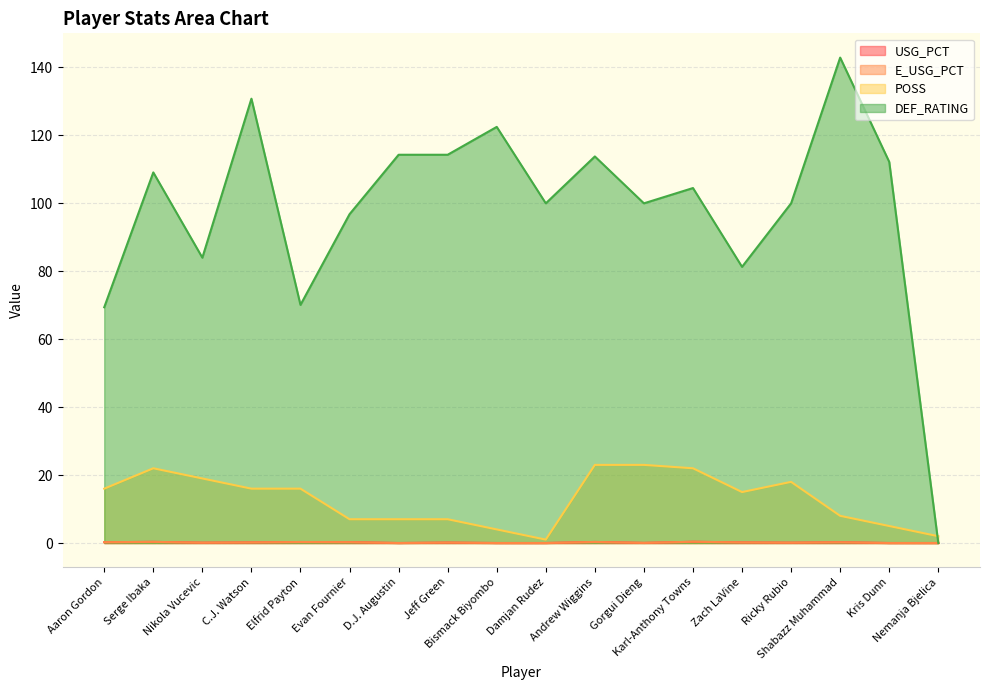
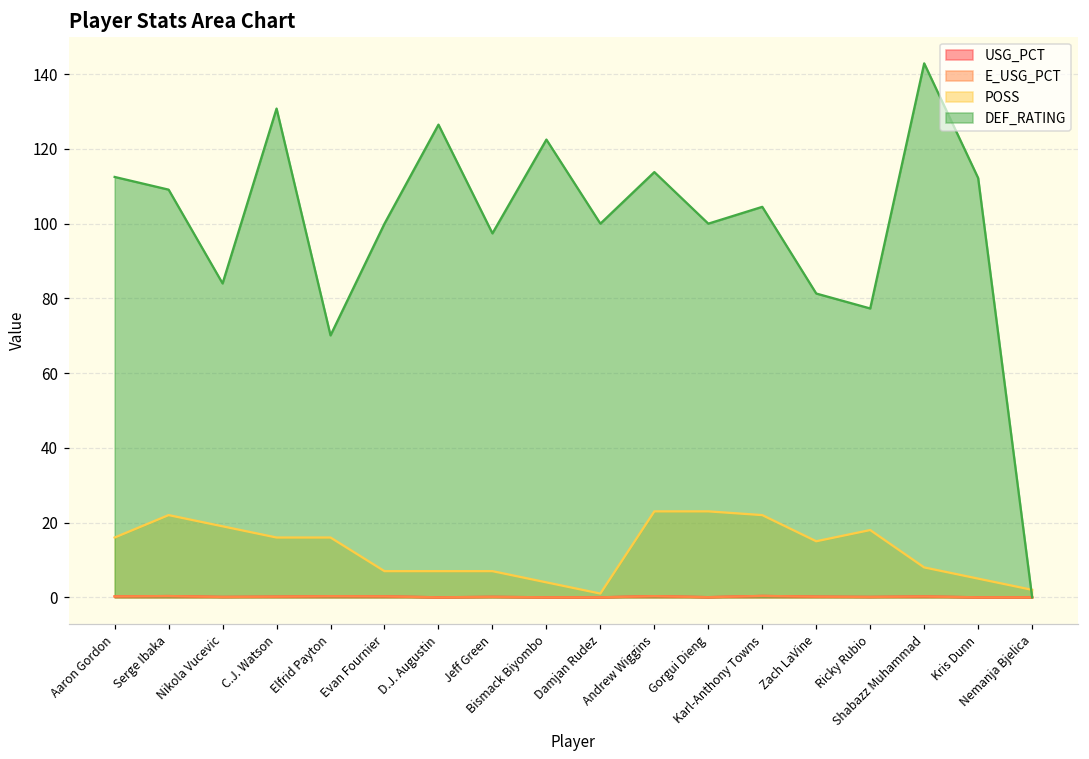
DEF_RATING, Aaron Gordon: 69 -> 113
DEF_RATING, Evan Fournier: 97 -> 100
DEF_RATING, D.J. Augustin: 114 -> 127
DEF_RATING, Jeff Green: 114 -> 97
DEF_RATING, Ricky Rubio: 100 -> 77
